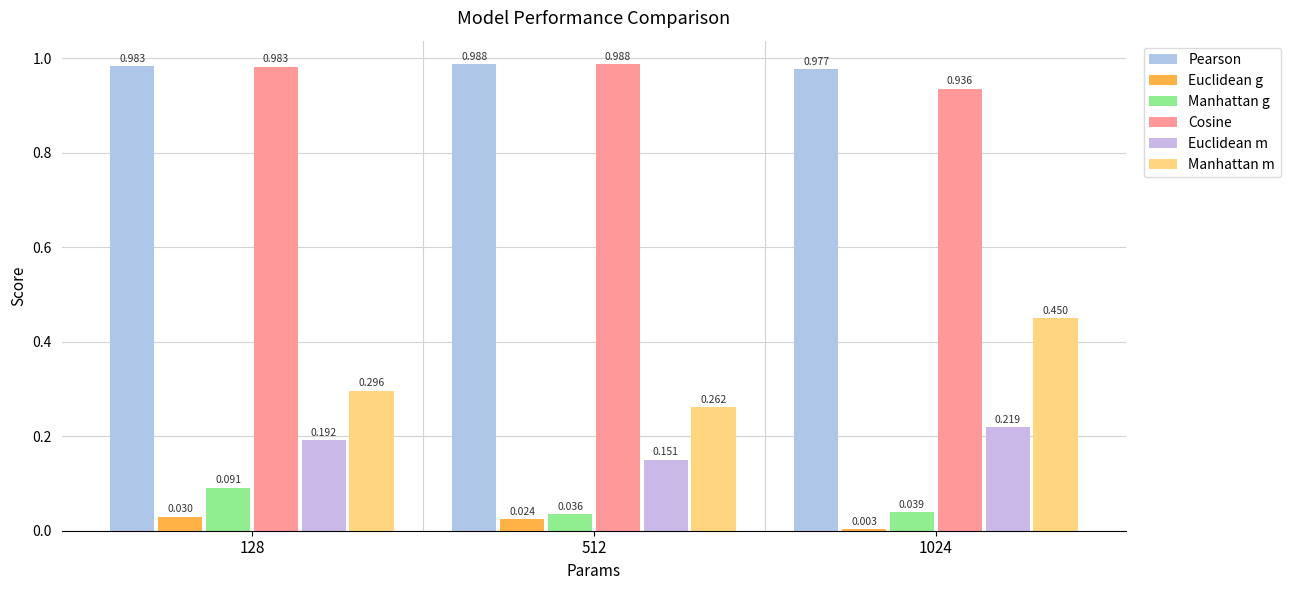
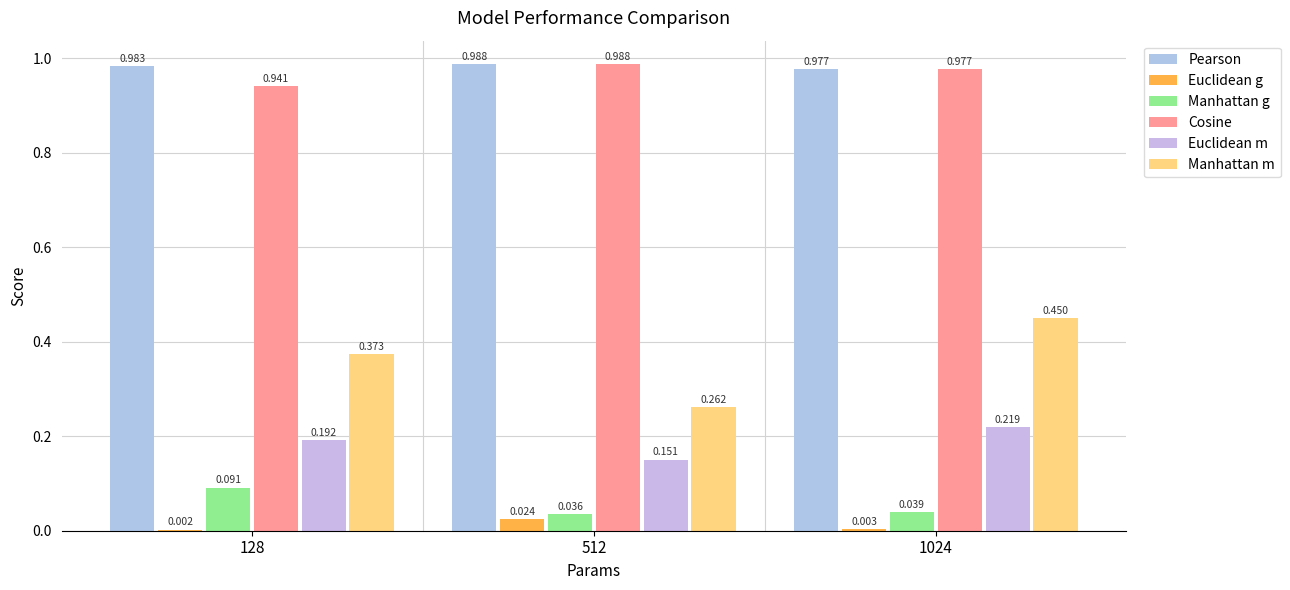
Euclidean g, 128: 0.030 -> 0.002
Cosine, 128: 0.983 -> 0.941
Manhattan m, 128: 0.296 -> 0.373
Cosine, 1024: 0.936 -> 0.977
